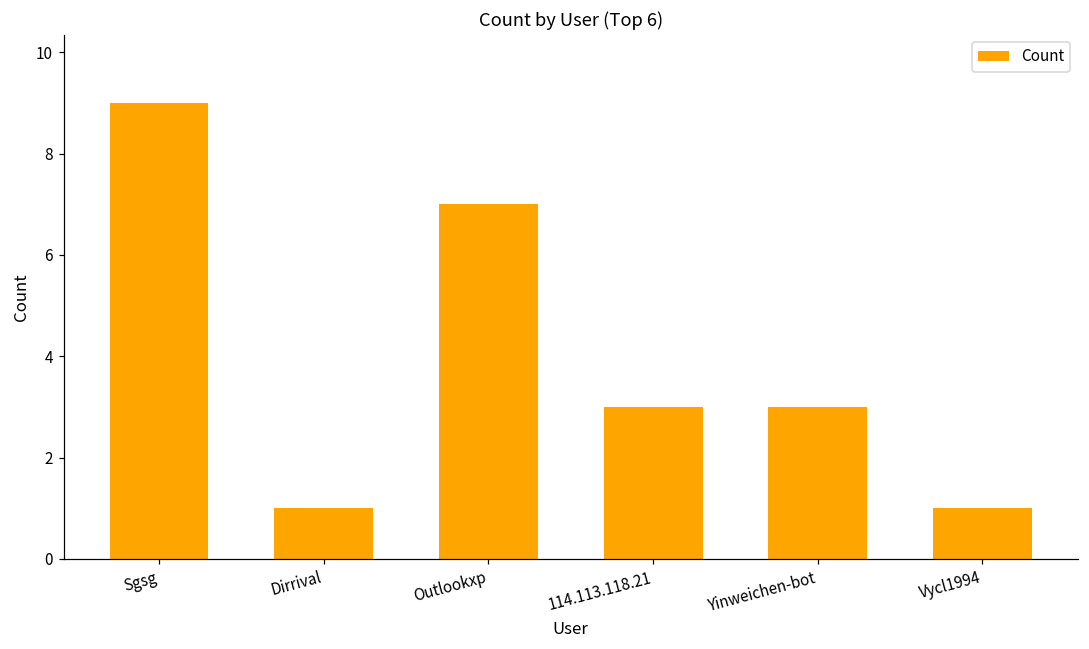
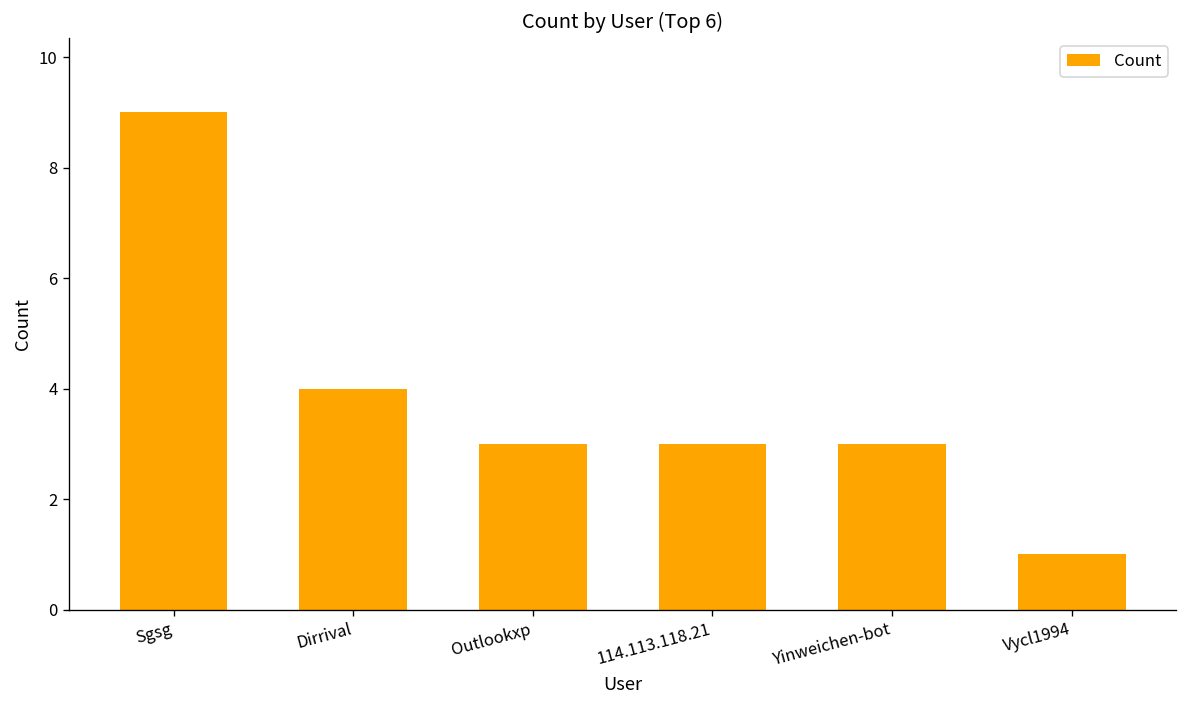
Dirrival: 1 -> 4
Outlookxp: 7 -> 3
